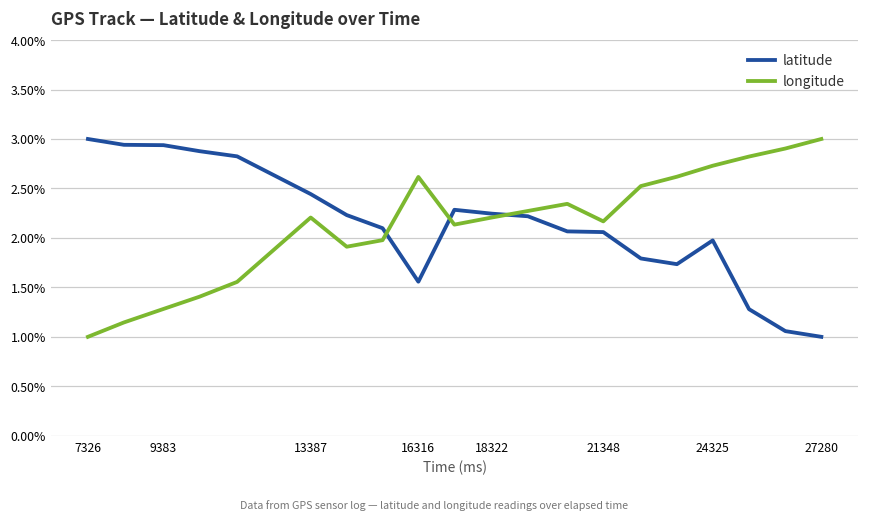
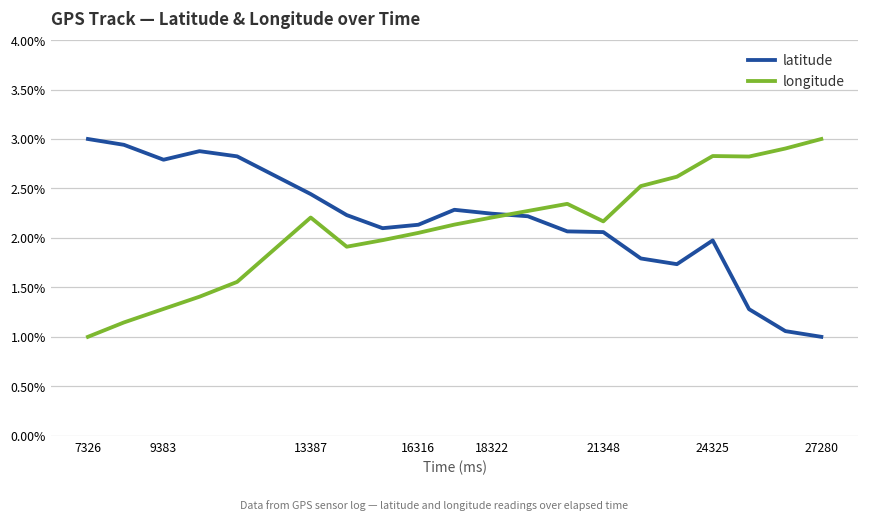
latitude, 9383: 2.9% -> 2.8%
latitude, 16316: 1.6% -> 2.1%
longitude, 16316: 2.6% -> 2.1%
longitude, 24325: 2.7% -> 2.8%
